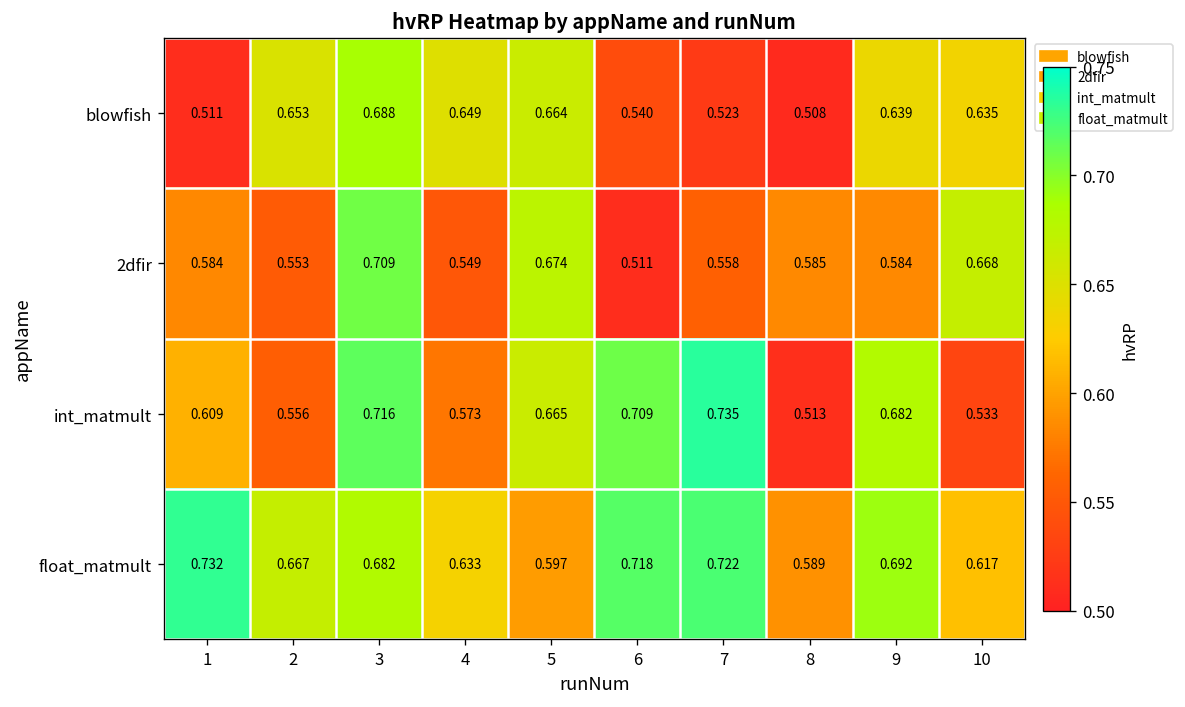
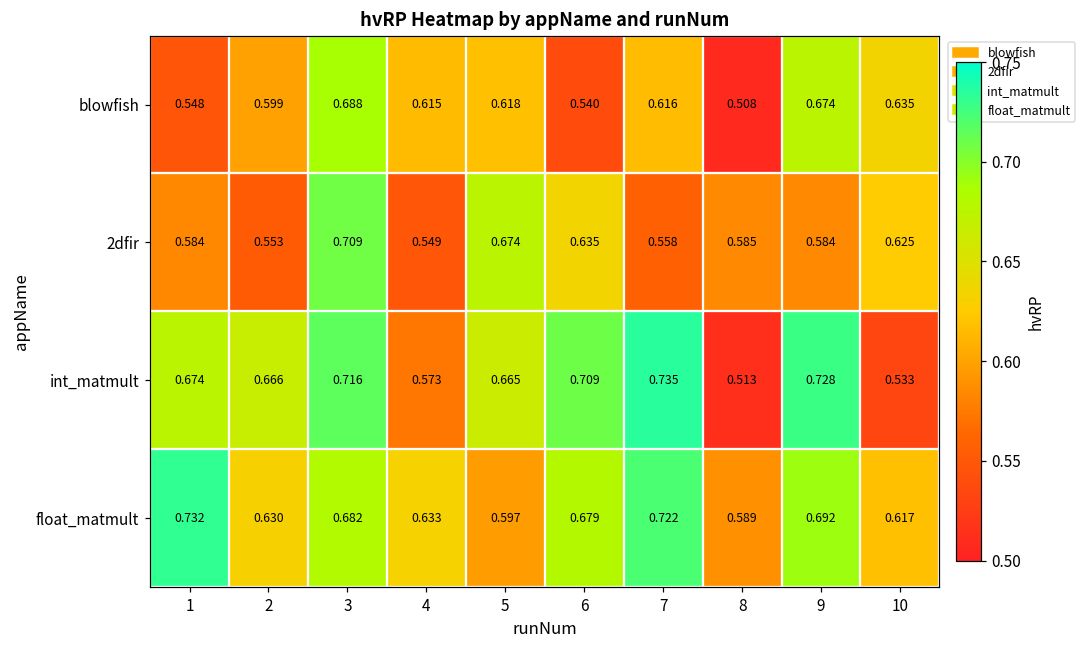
blowfish, 1: 0.511 -> 0.548
blowfish, 2: 0.653 -> 0.599
blowfish, 4: 0.649 -> 0.615
blowfish, 5: 0.664 -> 0.618
blowfish, 7: 0.523 -> 0.616
blowfish, 9: 0.639 -> 0.674
2dfir, 6: 0.511 -> 0.635
2dfir, 10: 0.668 -> 0.625
int_matmult, 1: 0.609 -> 0.674
int_matmult, 2: 0.556 -> 0.666
int_matmult, 9: 0.682 -> 0.728
float_matmult, 2: 0.667 -> 0.630
float_matmult, 6: 0.718 -> 0.679
